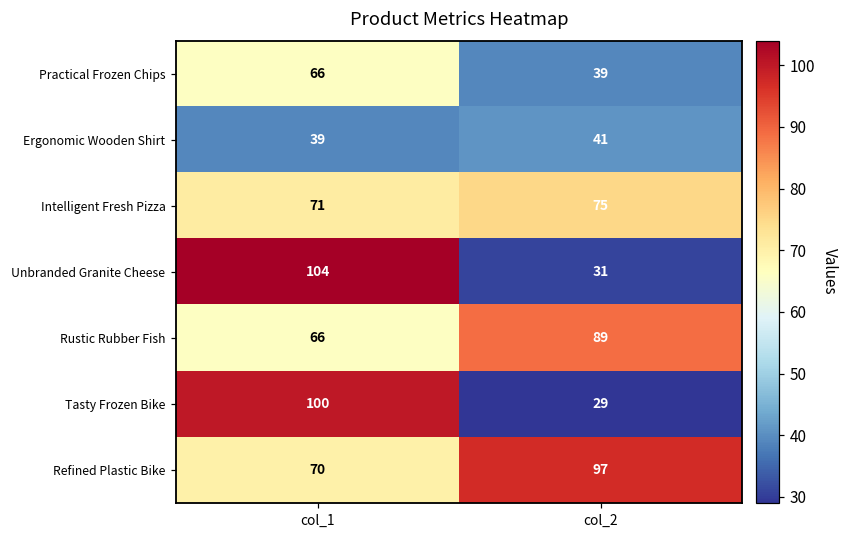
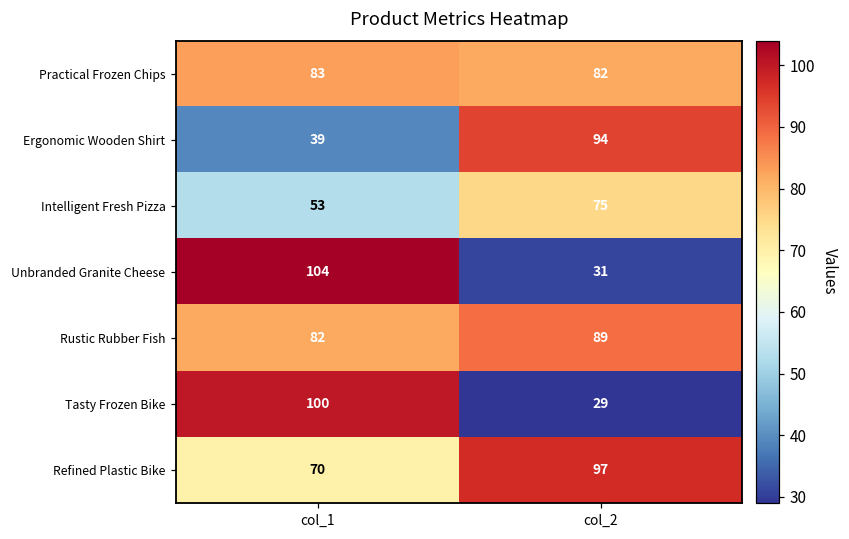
Practical Frozen Chips, col_1: 66 -> 83
Practical Frozen Chips, col_2: 39 -> 82
Ergonomic Wooden Shirt, col_2: 41 -> 94
Intelligent Fresh Pizza, col_1: 71 -> 53
Rustic Rubber Fish, col_1: 66 -> 82
